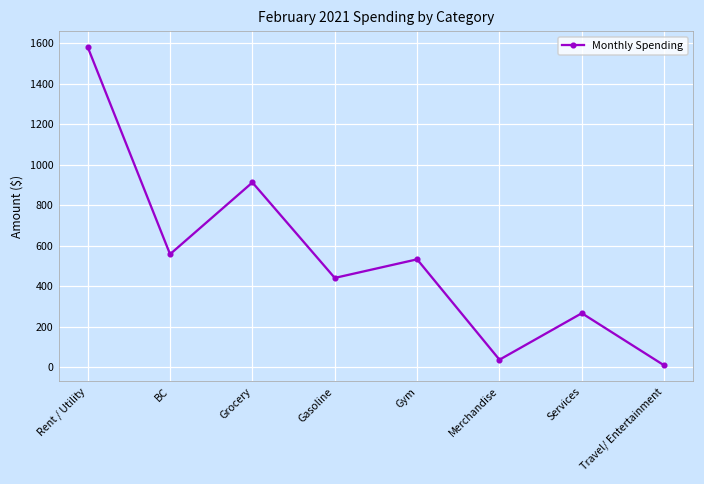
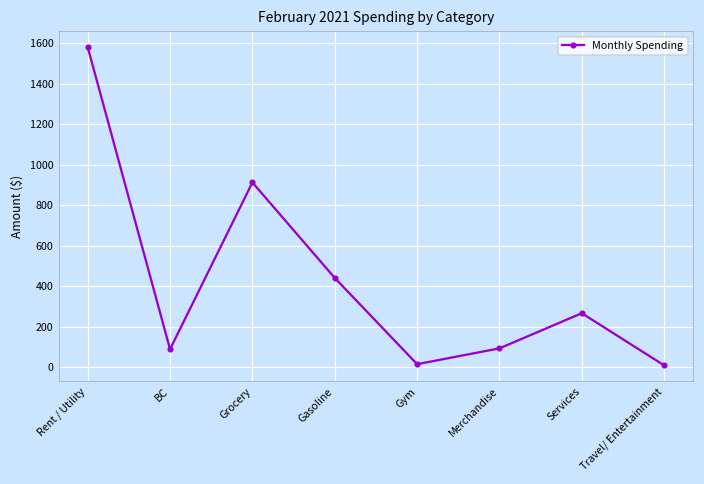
BC: 560 -> 90
Gym: 530 -> 20
Merchandise: 40 -> 90
